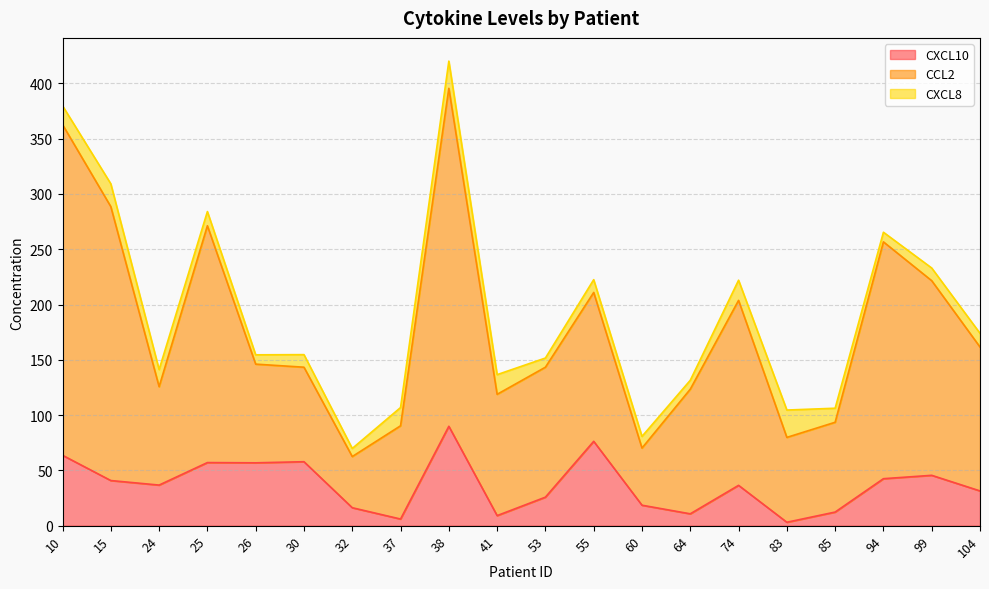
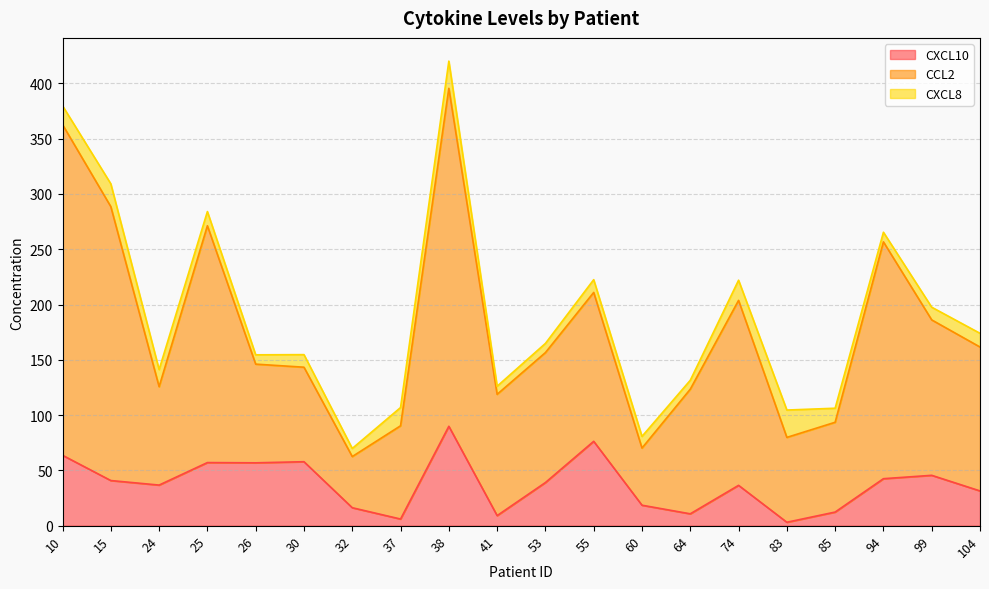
CXCL8, 41: 18 -> 7
CXCL10, 53: 26 -> 39
CCL2, 99: 176 -> 141
